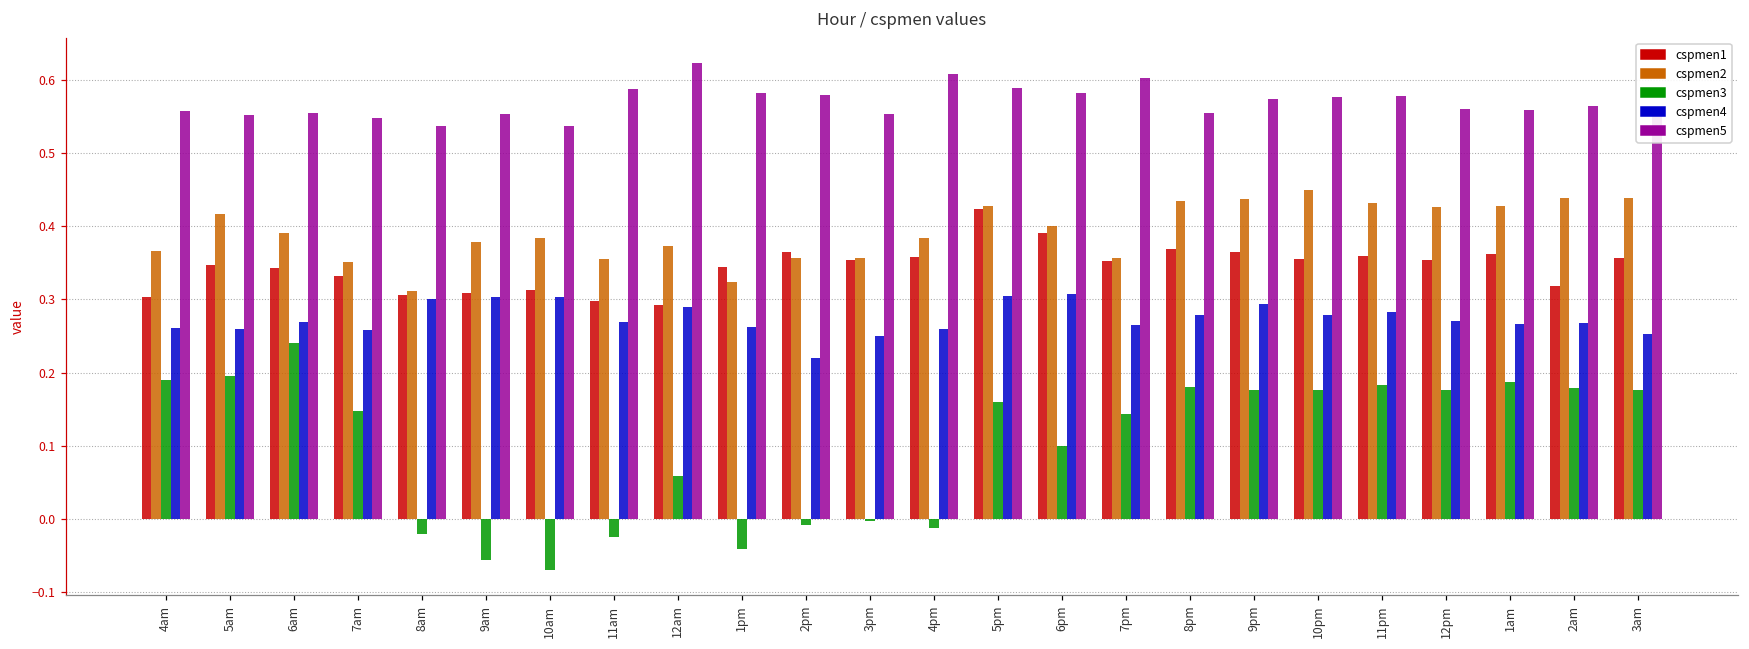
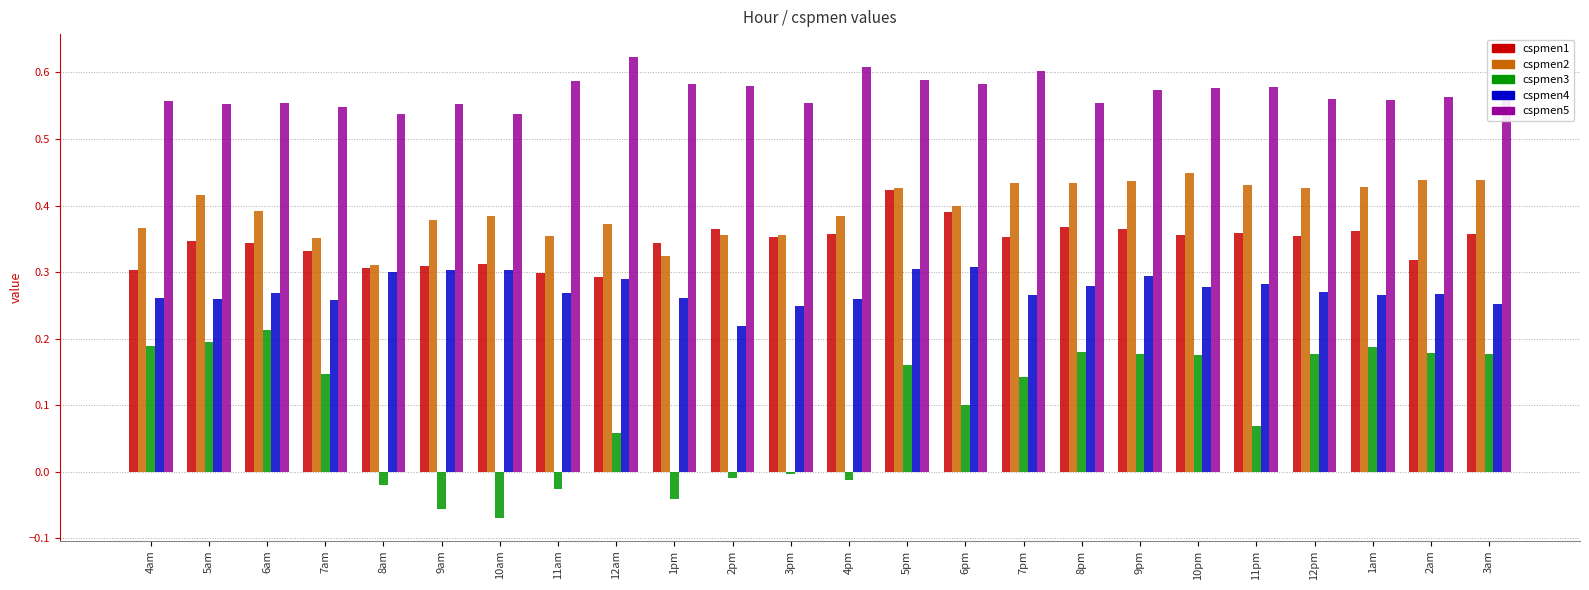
cspmen3, 6am: 0.24 -> 0.21
cspmen2, 7pm: 0.36 -> 0.43
cspmen3, 11pm: 0.18 -> 0.07
